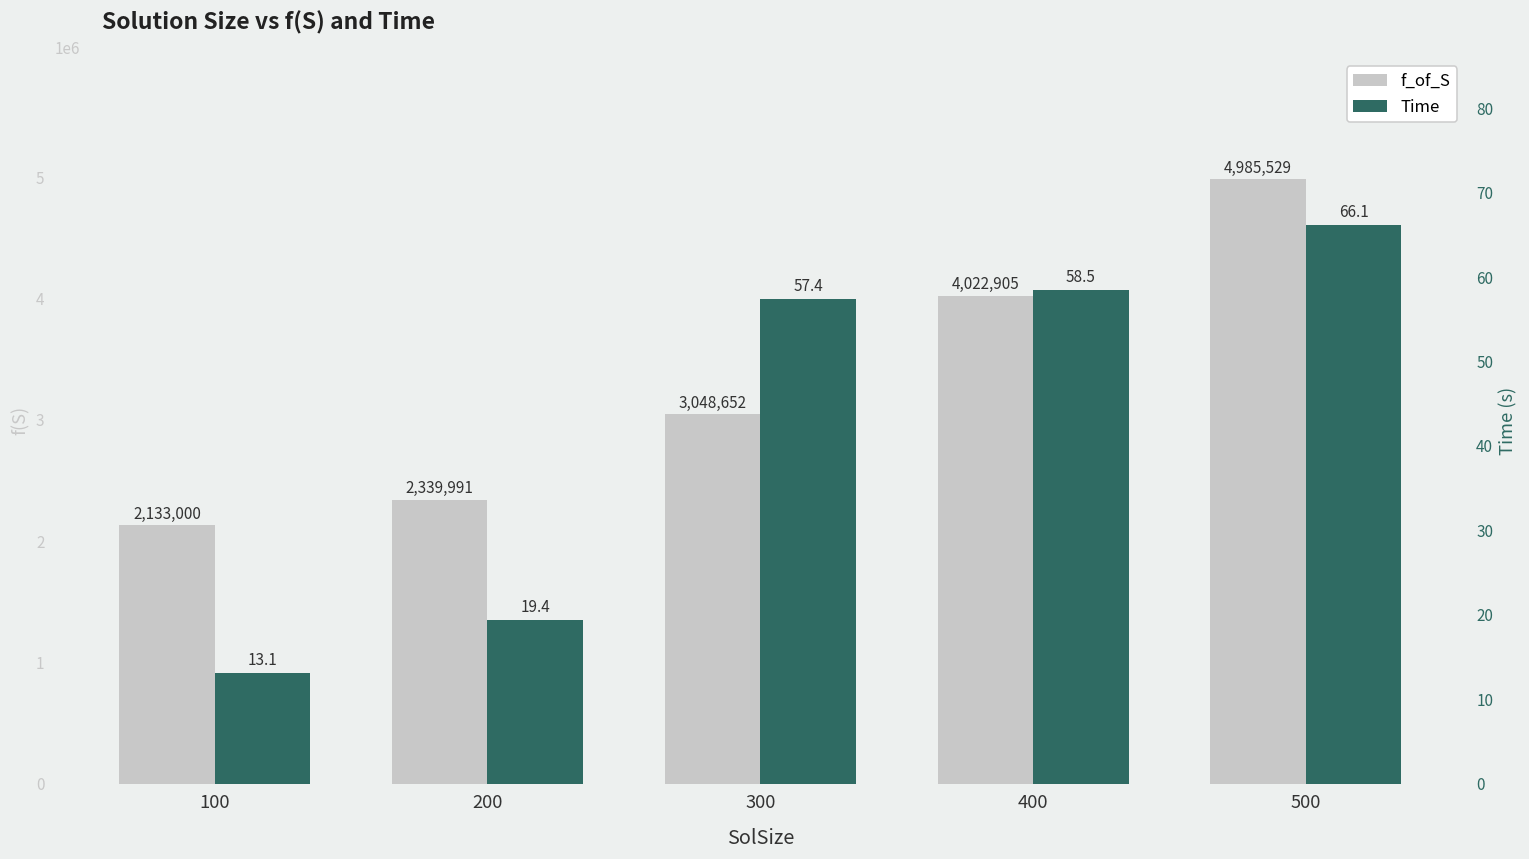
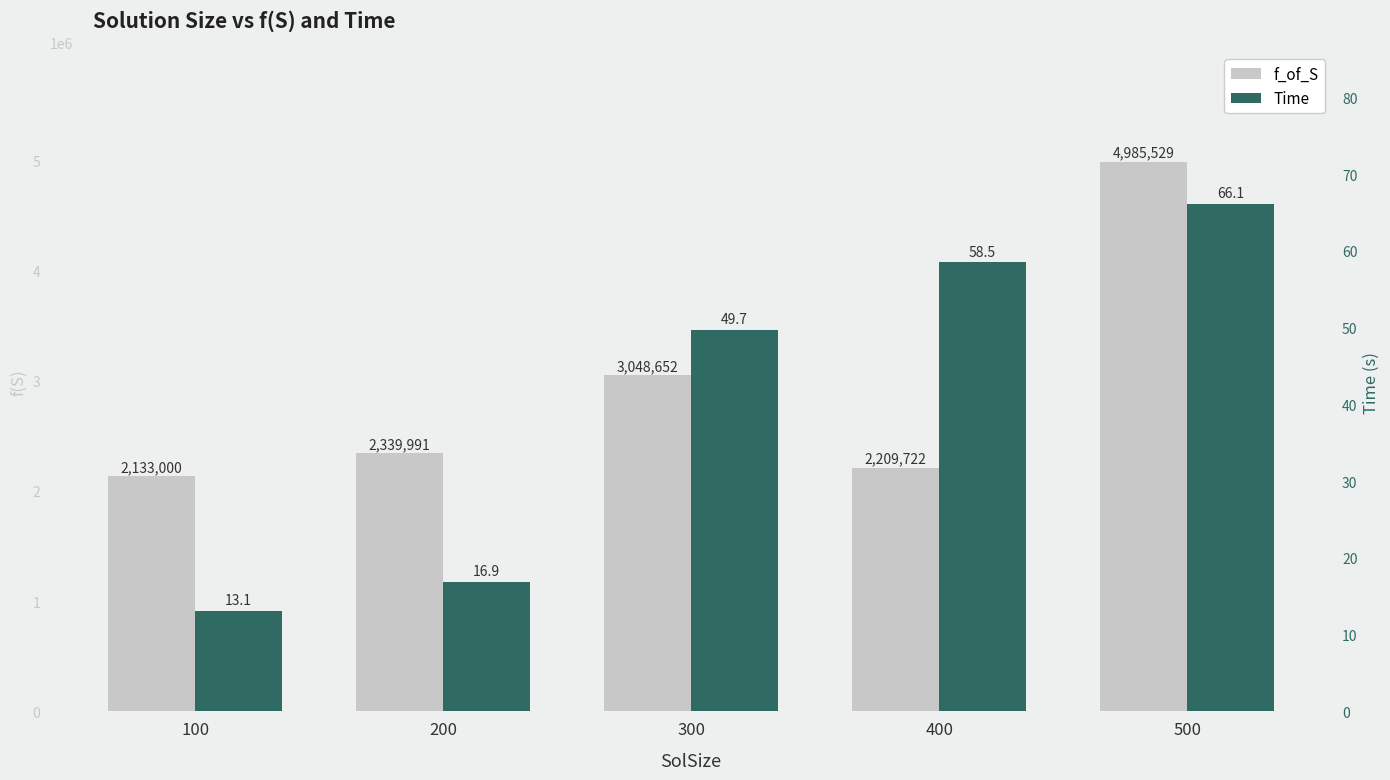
f_of_S, 400: 4,022,905 -> 2,209,722
Time, 200: 19.4 -> 16.9
Time, 300: 57.4 -> 49.7
